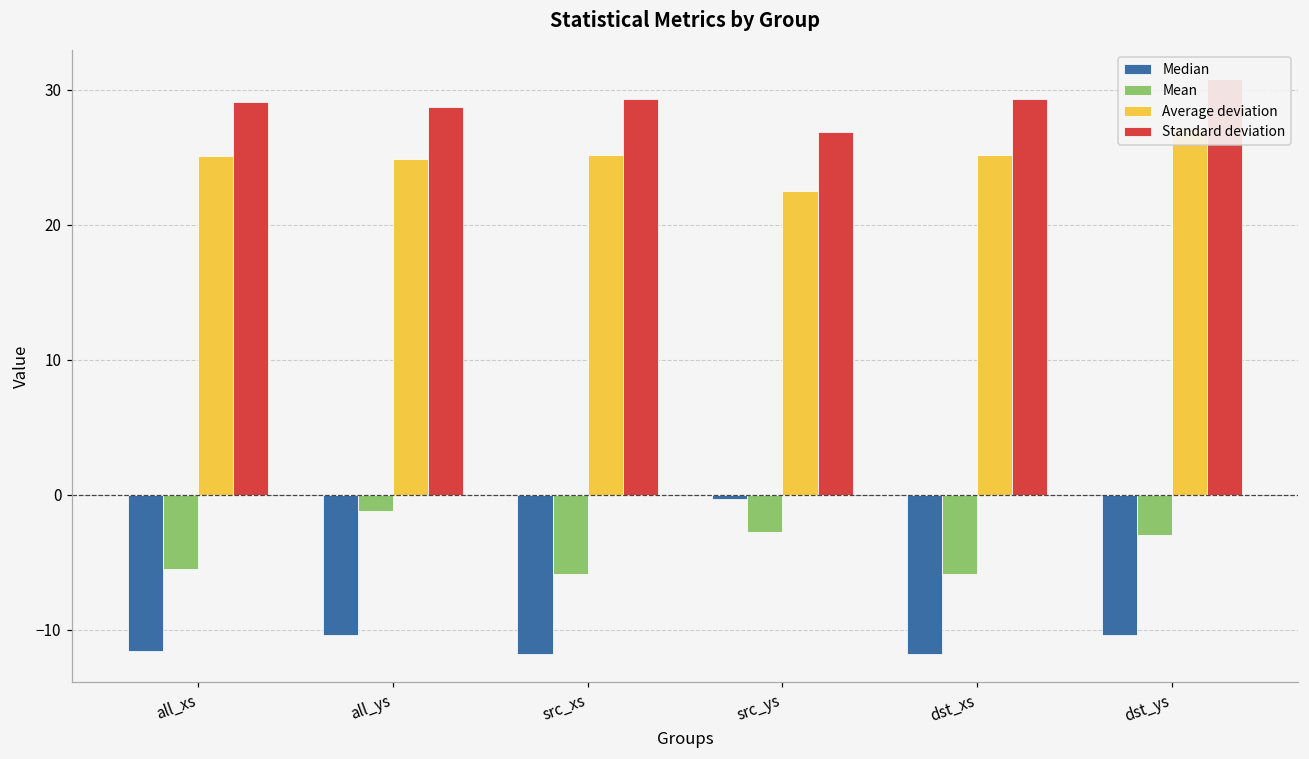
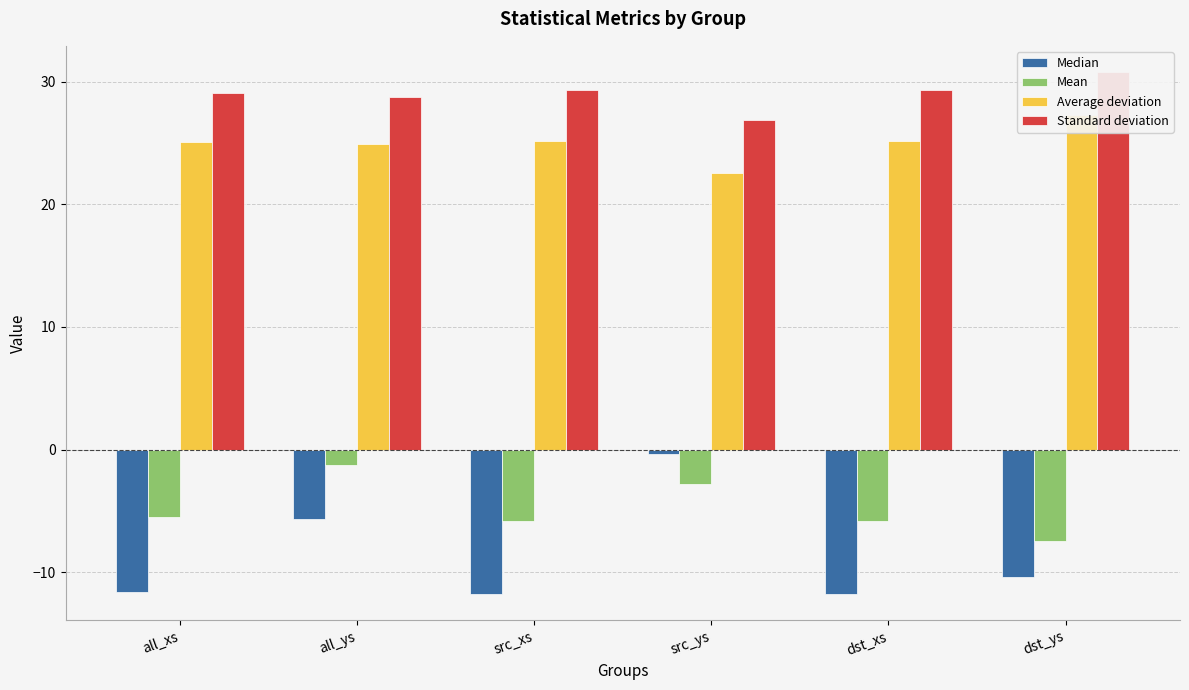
Median, all_ys: -10.4 -> -5.6
Mean, dst_ys: -3.0 -> -7.4
